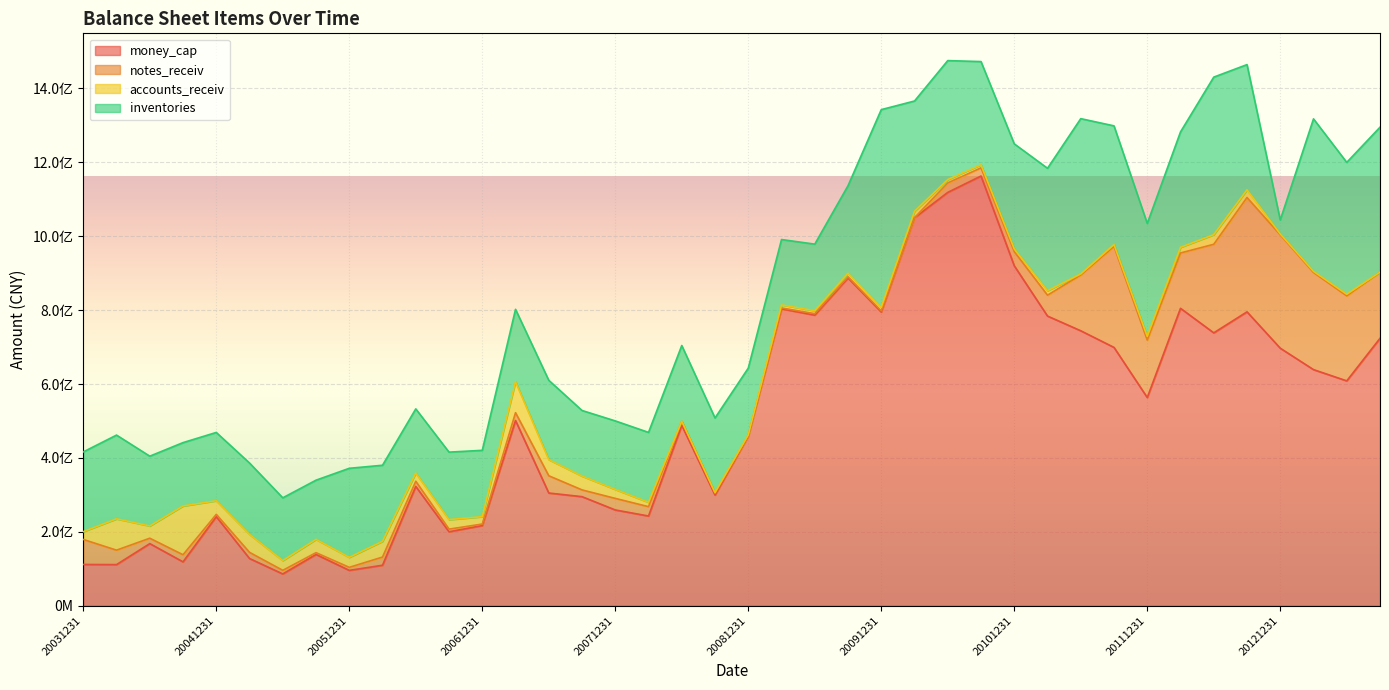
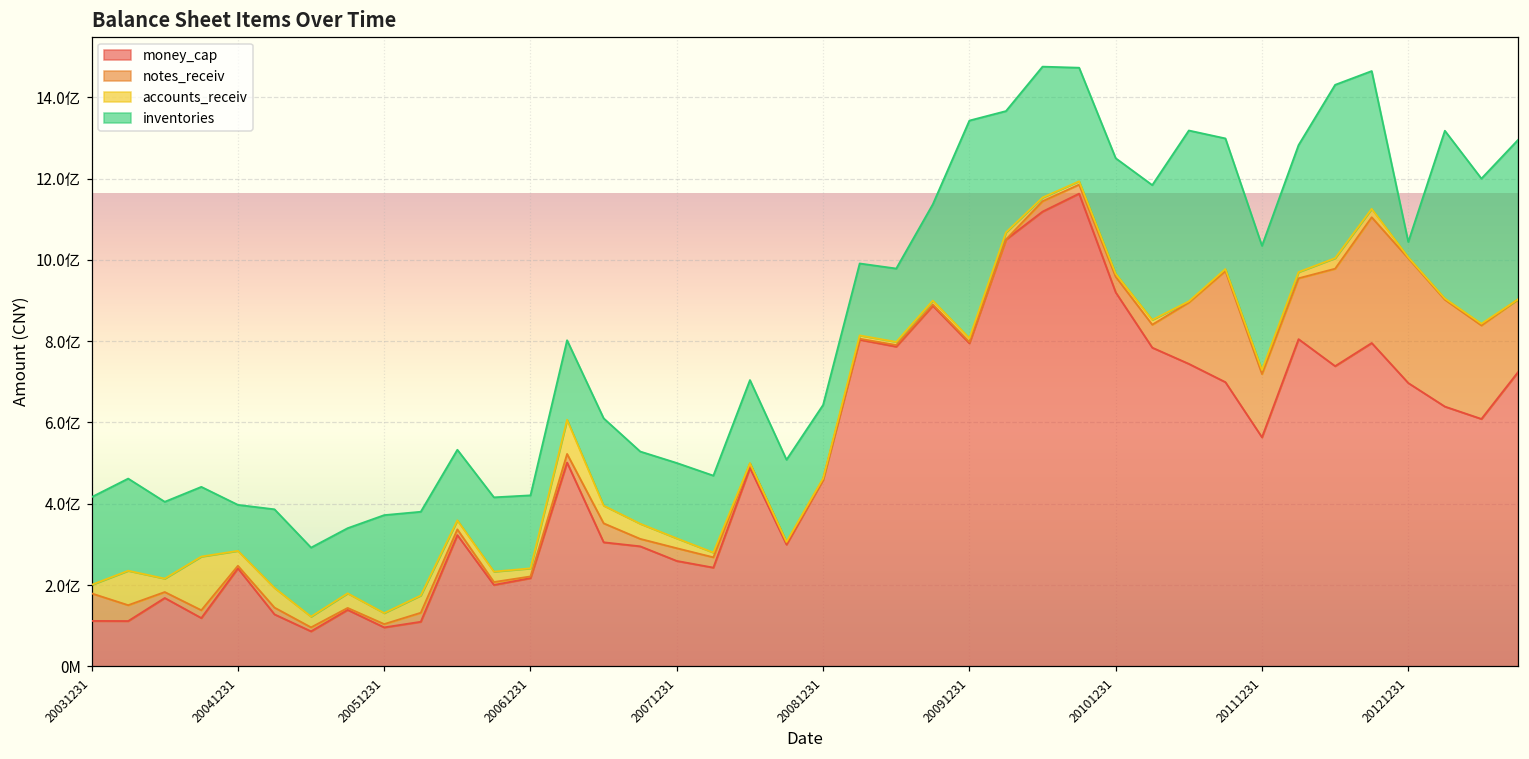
inventories, 20041231: 1.8亿 -> 1.1亿
